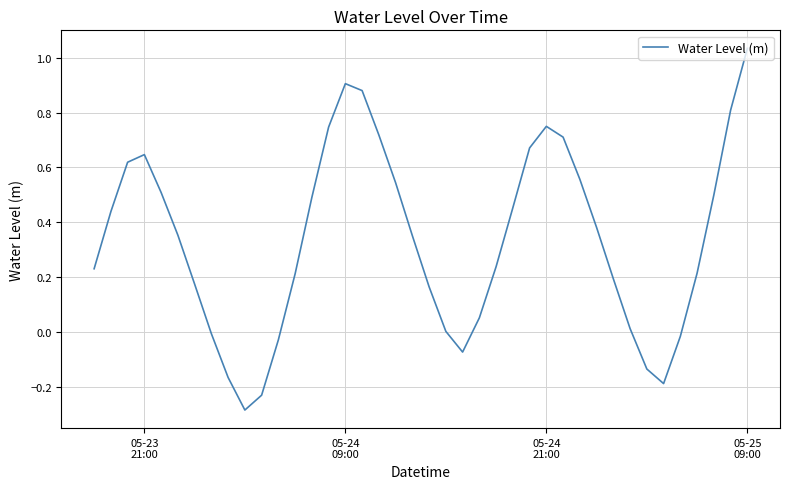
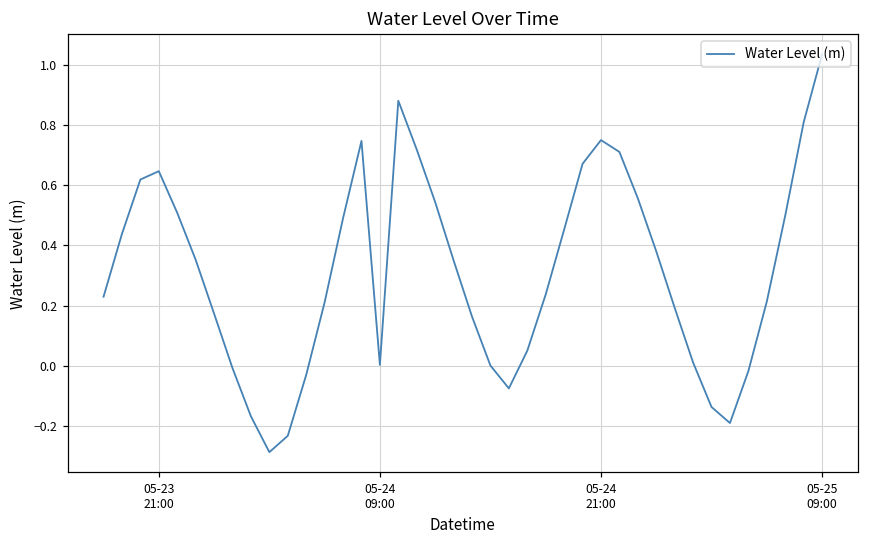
05-24 09:00: 0.91 -> 0.00
